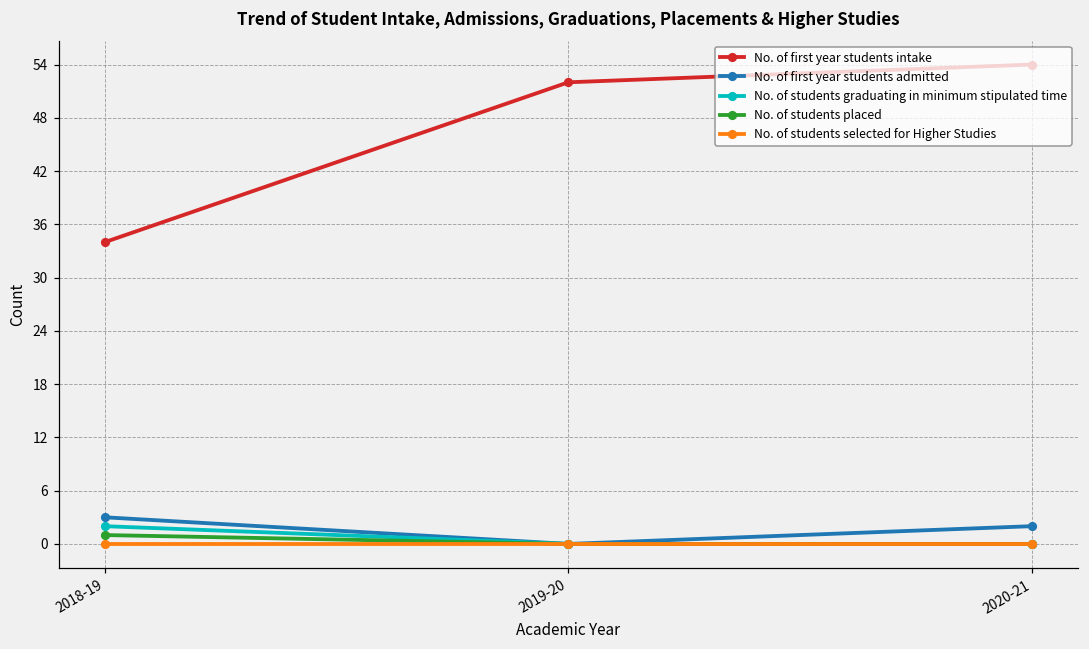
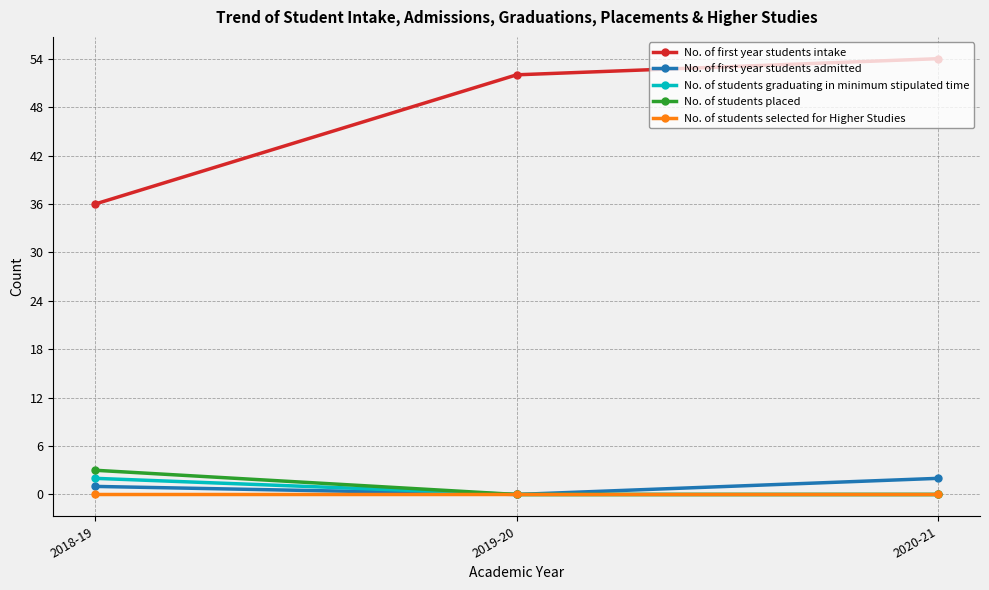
No. of first year students intake, 2018-19: 34 -> 36
No. of first year students admitted, 2018-19: 3 -> 1
No. of students placed, 2018-19: 1 -> 3
